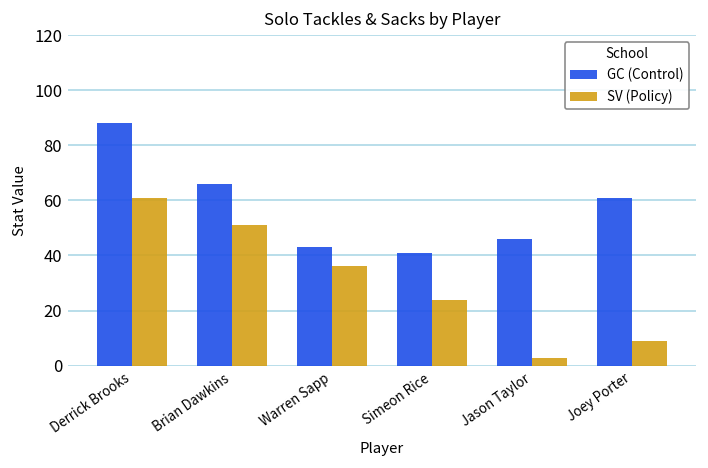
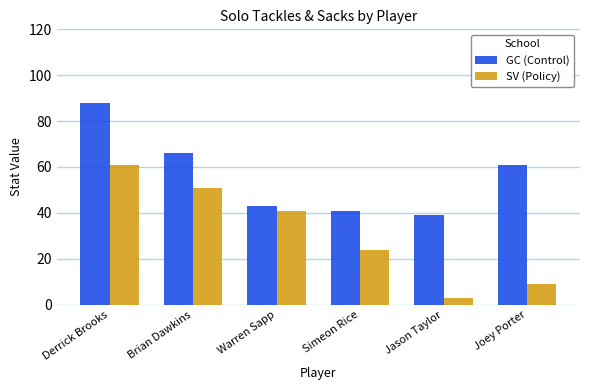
SV (Policy), Warren Sapp: 36 -> 41
GC (Control), Jason Taylor: 46 -> 39
